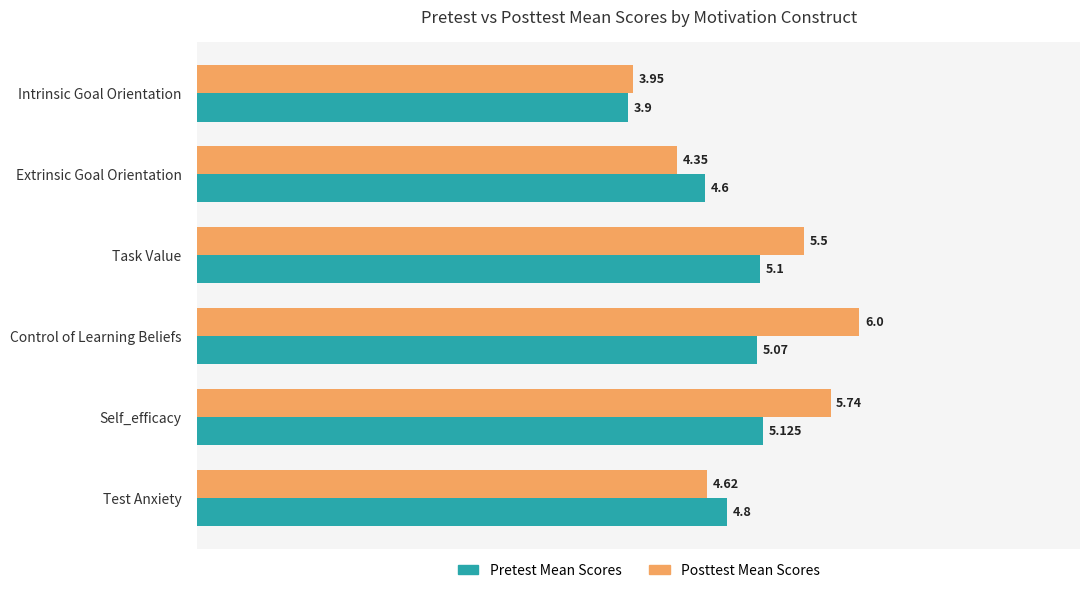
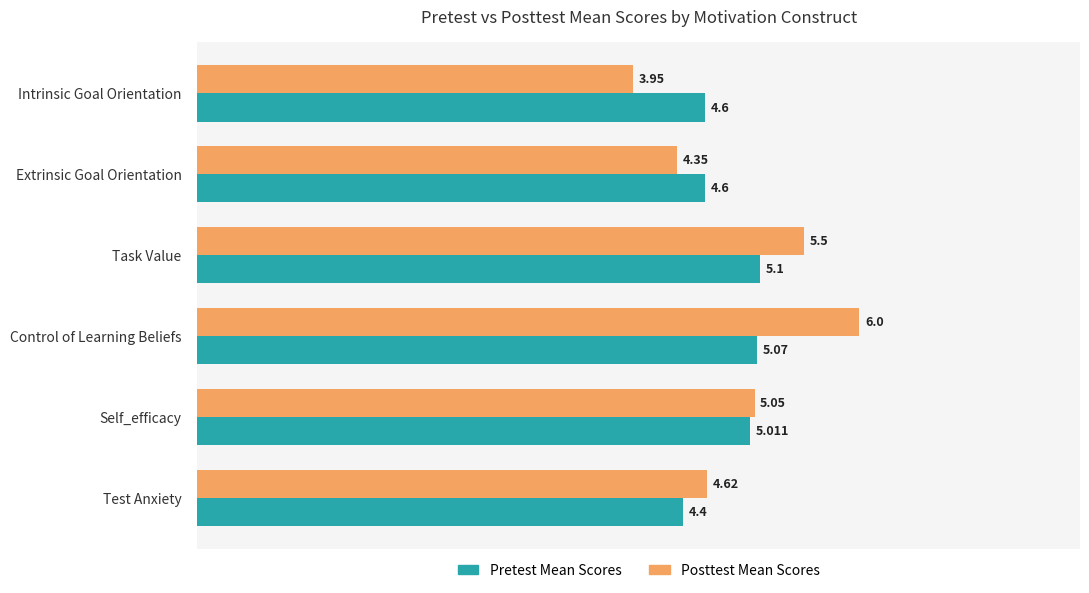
Pretest Mean Scores, Intrinsic Goal Orientation: 3.9 -> 4.6
Posttest Mean Scores, Self_efficacy: 5.74 -> 5.05
Pretest Mean Scores, Self_efficacy: 5.125 -> 5.011
Pretest Mean Scores, Test Anxiety: 4.8 -> 4.4
